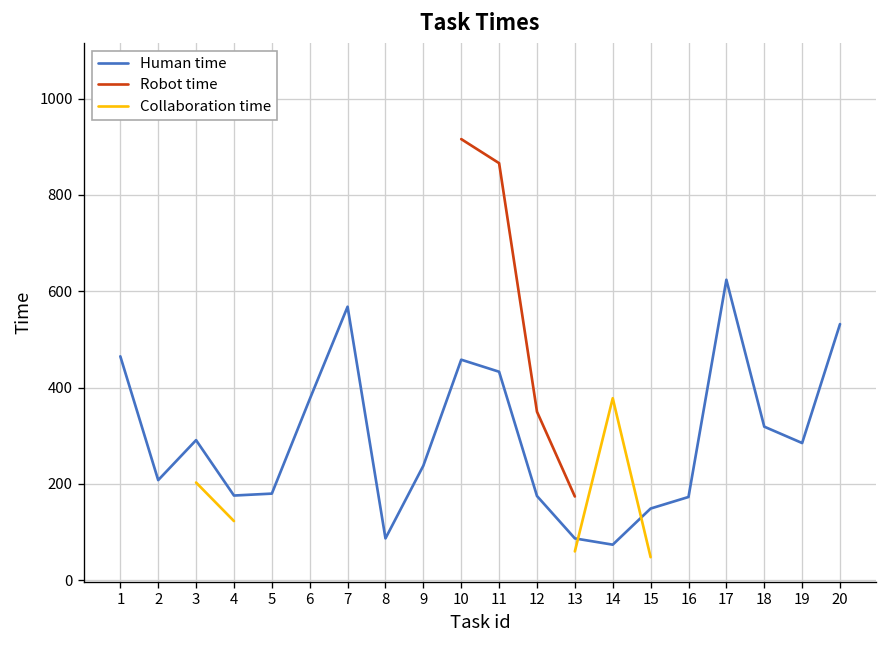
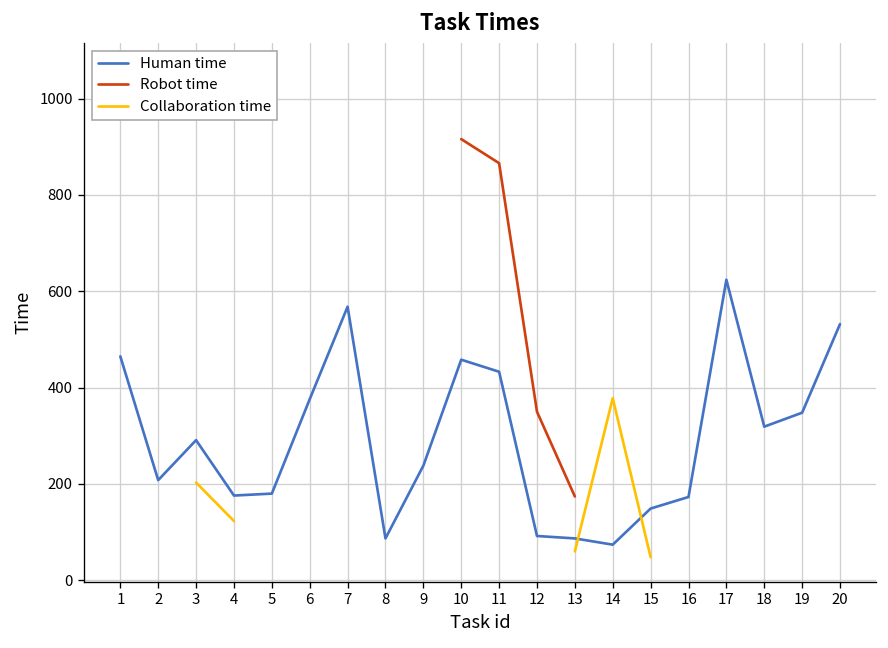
Human time, 12: 180 -> 90
Human time, 19: 290 -> 350
